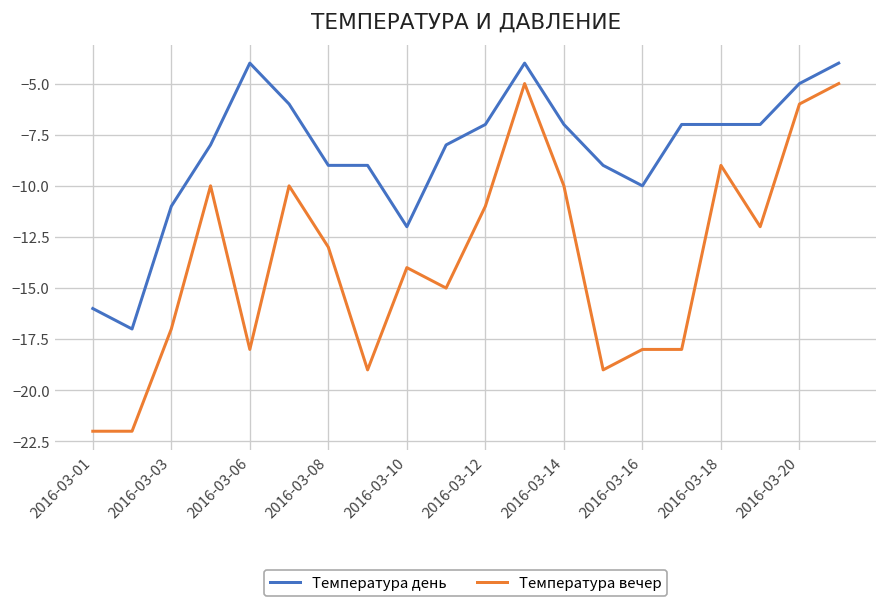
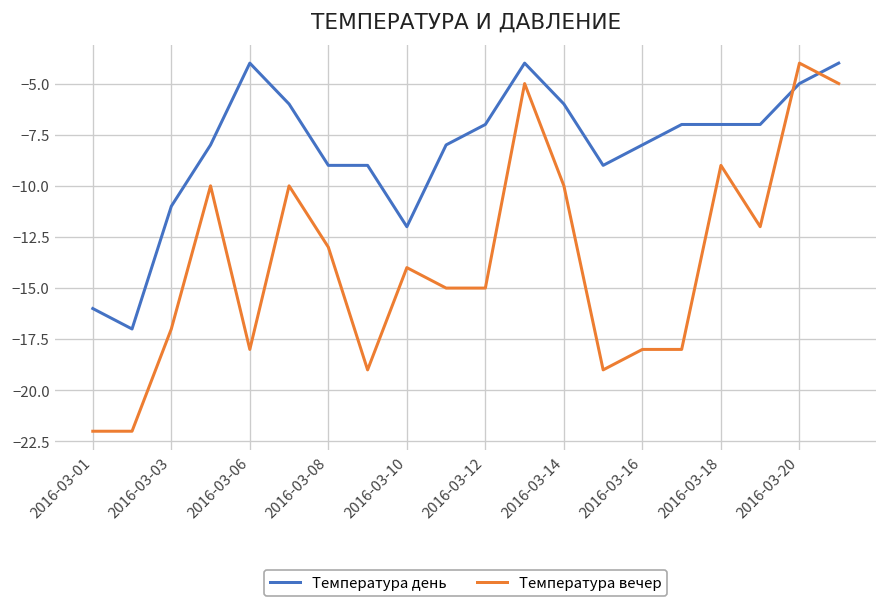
Температура вечер, 2016-03-12: -11 -> -15
Температура день, 2016-03-14: -7 -> -6
Температура день, 2016-03-16: -10 -> -8
Температура вечер, 2016-03-20: -6 -> -4
